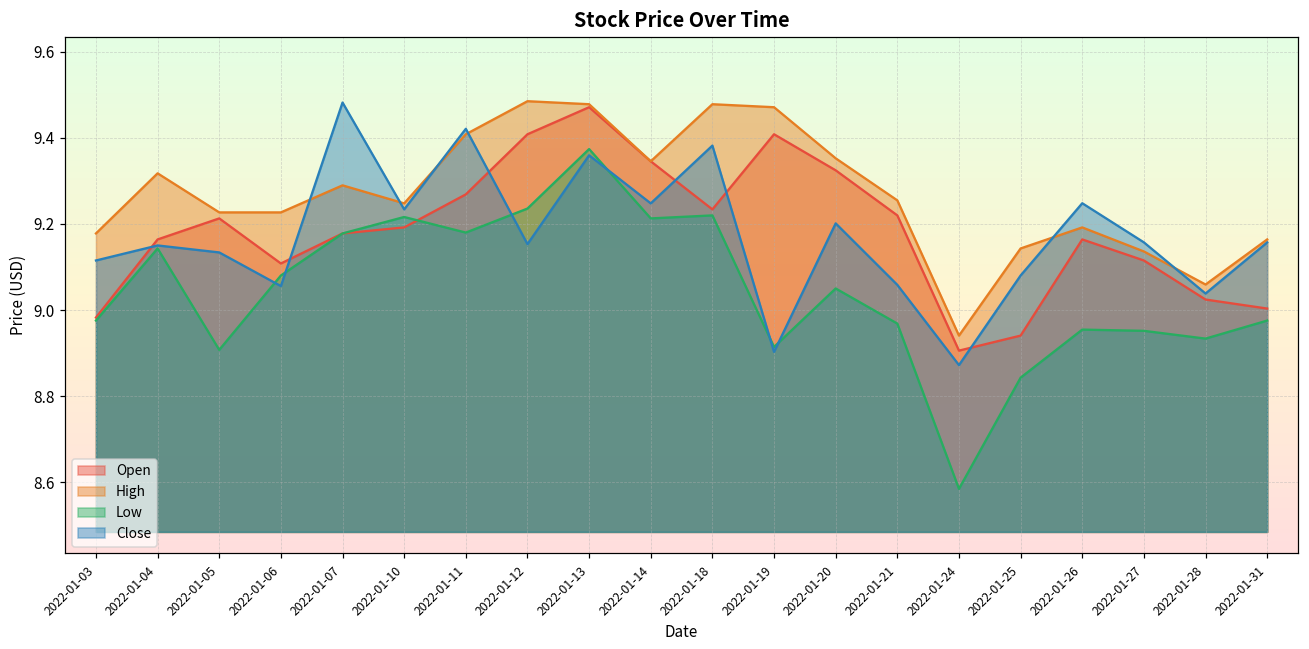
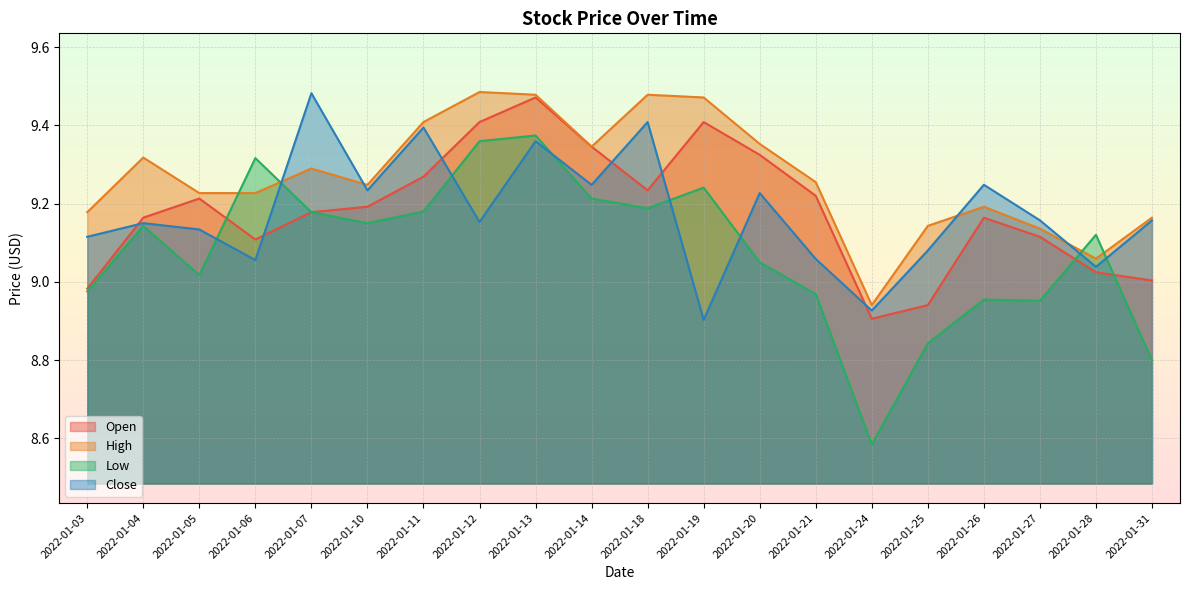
Low, 2022-01-05: 8.91 -> 9.02
Low, 2022-01-06: 9.08 -> 9.32
Low, 2022-01-10: 9.22 -> 9.15
Close, 2022-01-11: 9.42 -> 9.39
Low, 2022-01-12: 9.24 -> 9.36
Low, 2022-01-18: 9.22 -> 9.19
Close, 2022-01-18: 9.38 -> 9.41
Low, 2022-01-19: 8.91 -> 9.24
Close, 2022-01-20: 9.20 -> 9.23
Close, 2022-01-24: 8.87 -> 8.93
Low, 2022-01-28: 8.93 -> 9.12
Low, 2022-01-31: 8.98 -> 8.80
